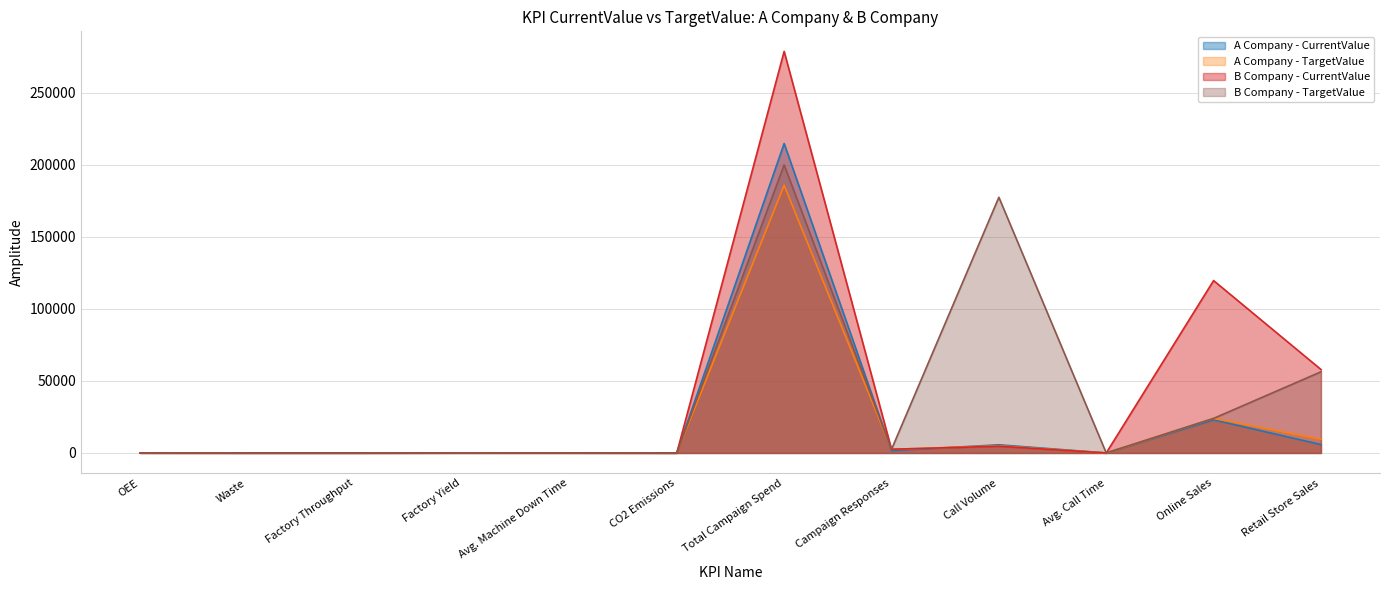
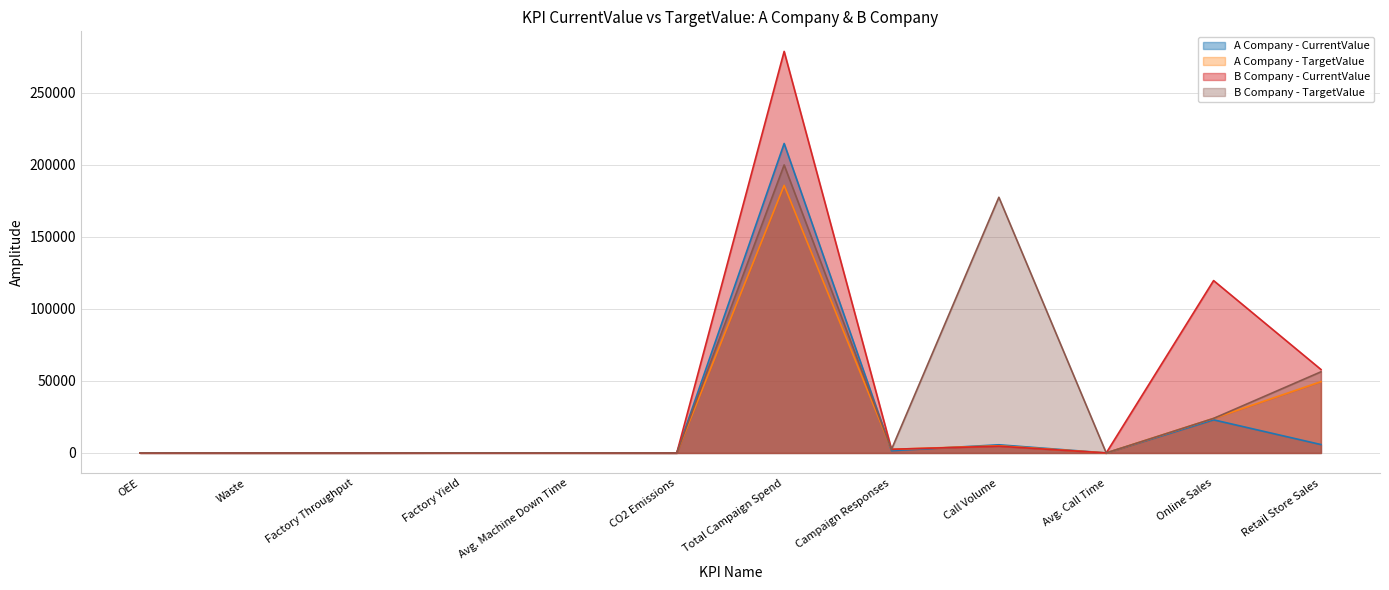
A Company - TargetValue, Retail Store Sales: 10000 -> 50000
